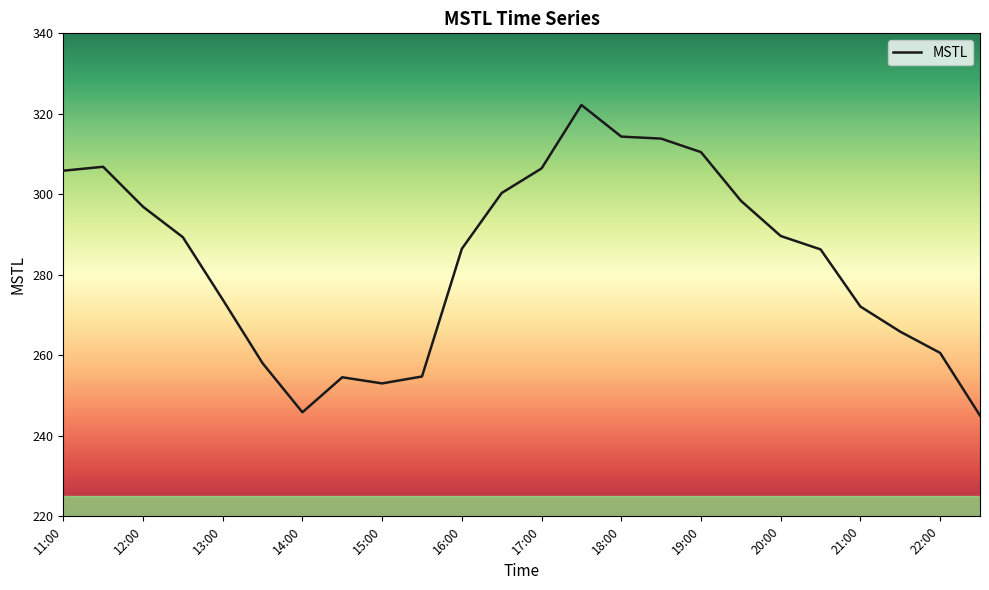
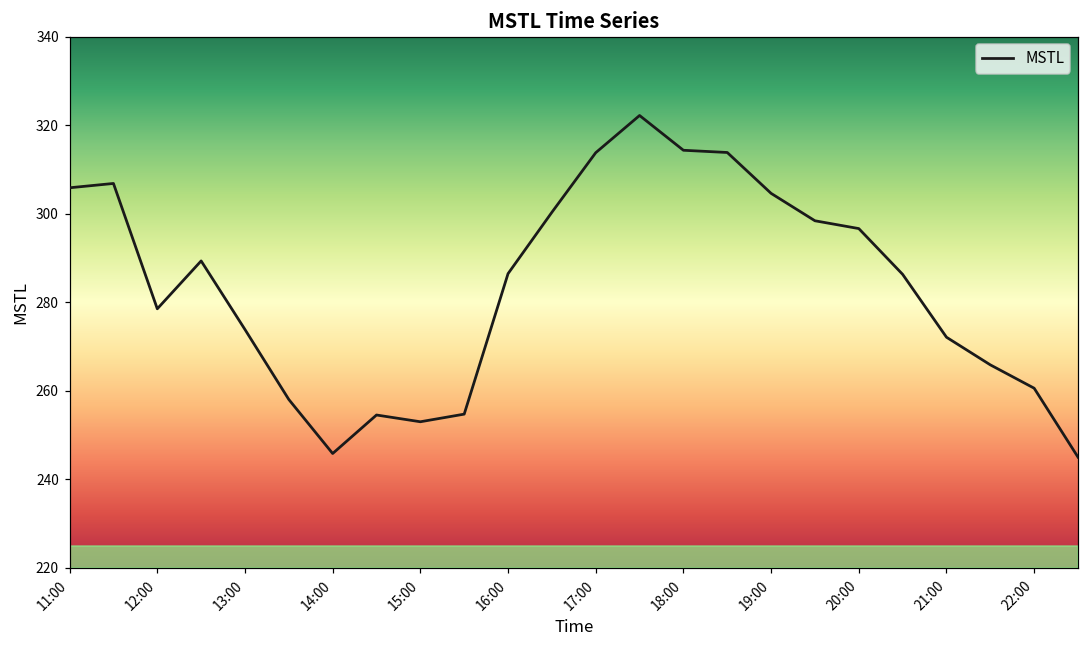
12:00: 297 -> 279
17:00: 306 -> 314
19:00: 310 -> 305
20:00: 290 -> 297
